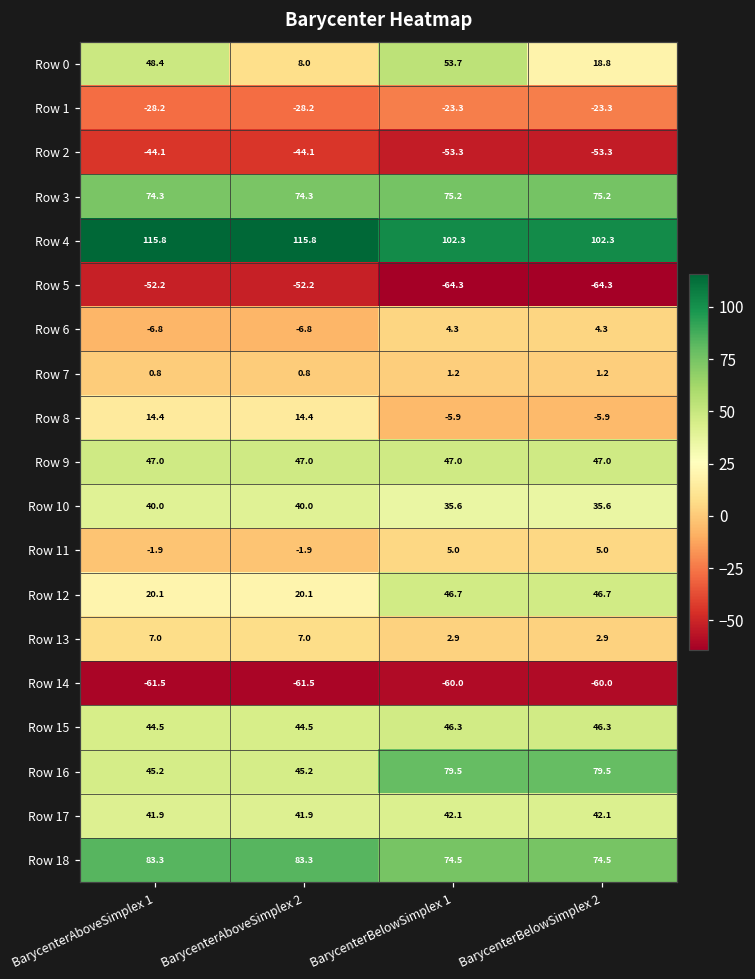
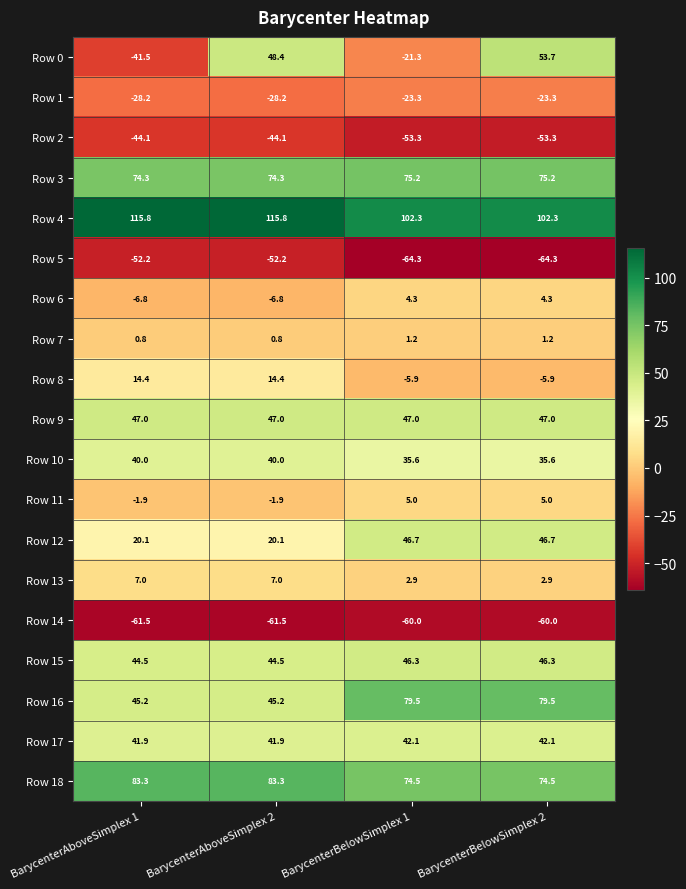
Row 0, BarycenterAboveSimplex 1: 48.4 -> -41.5
Row 0, BarycenterAboveSimplex 2: 8.0 -> 48.4
Row 0, BarycenterBelowSimplex 1: 53.7 -> -21.3
Row 0, BarycenterBelowSimplex 2: 18.8 -> 53.7
